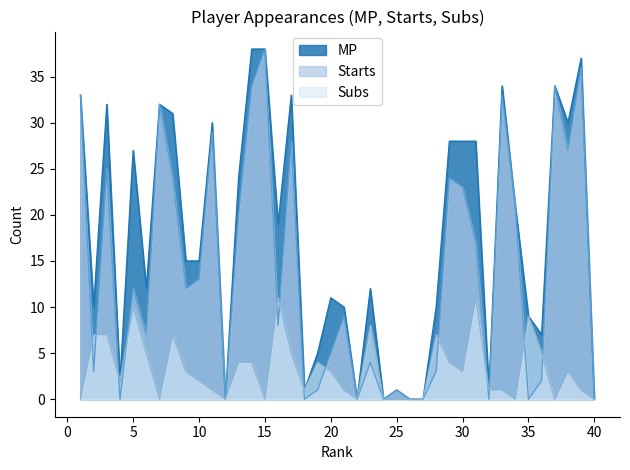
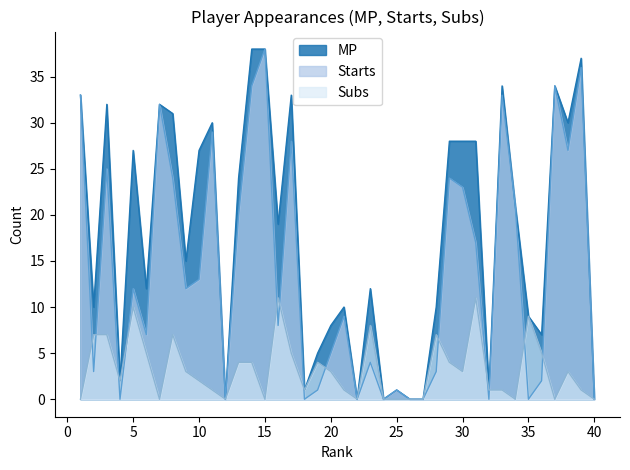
MP, 10: 15 -> 27
MP, 20: 11 -> 8
